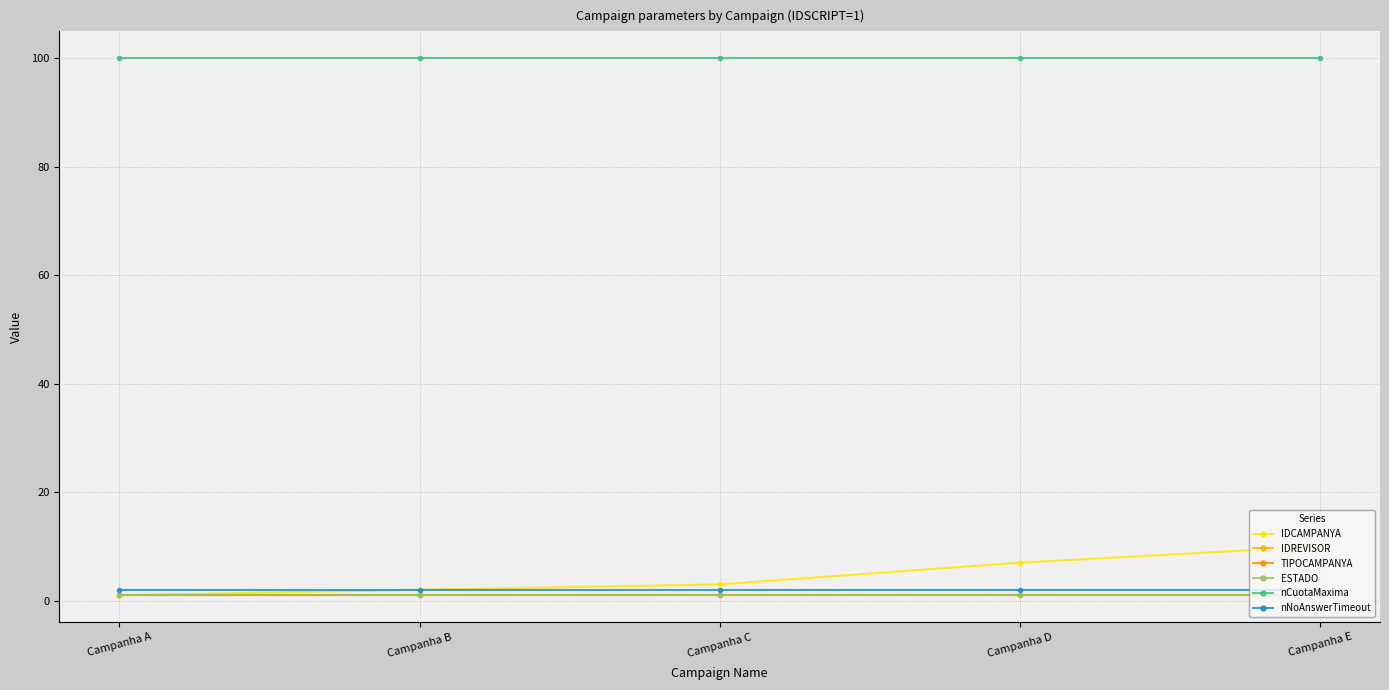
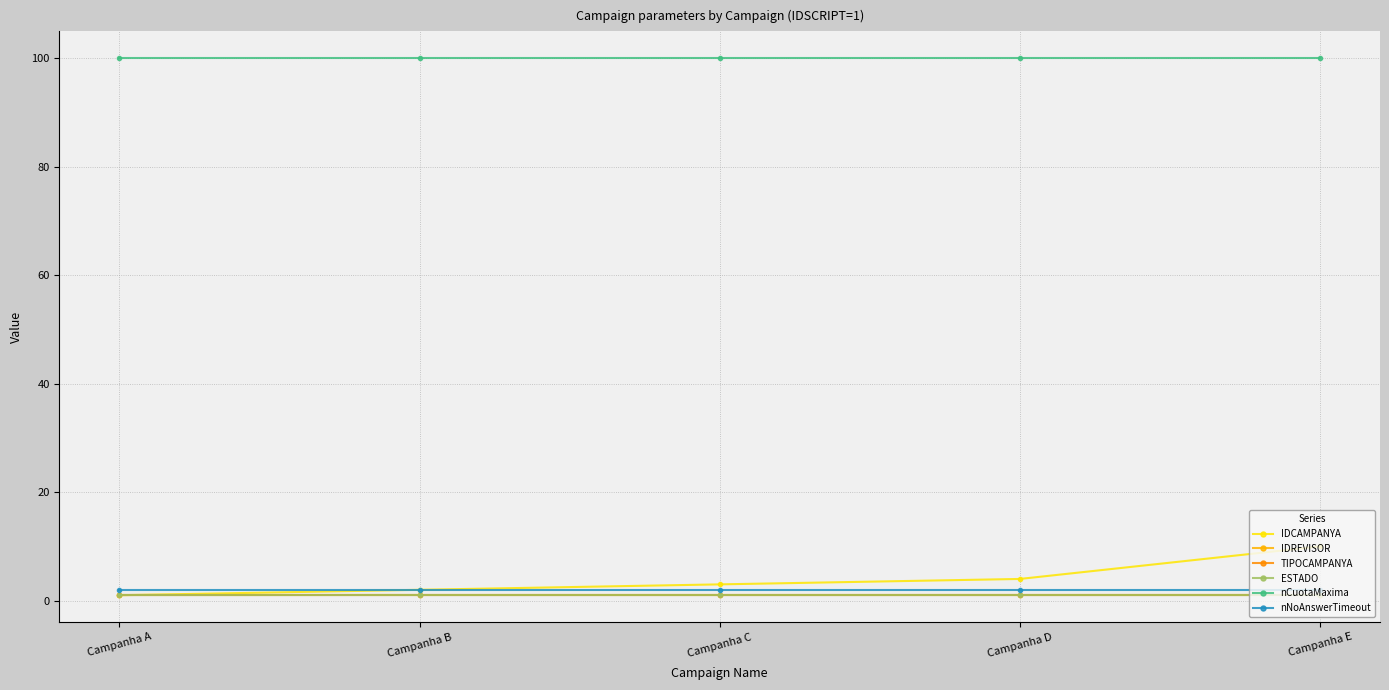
IDCAMPANYA, Campanha D: 7 -> 4
